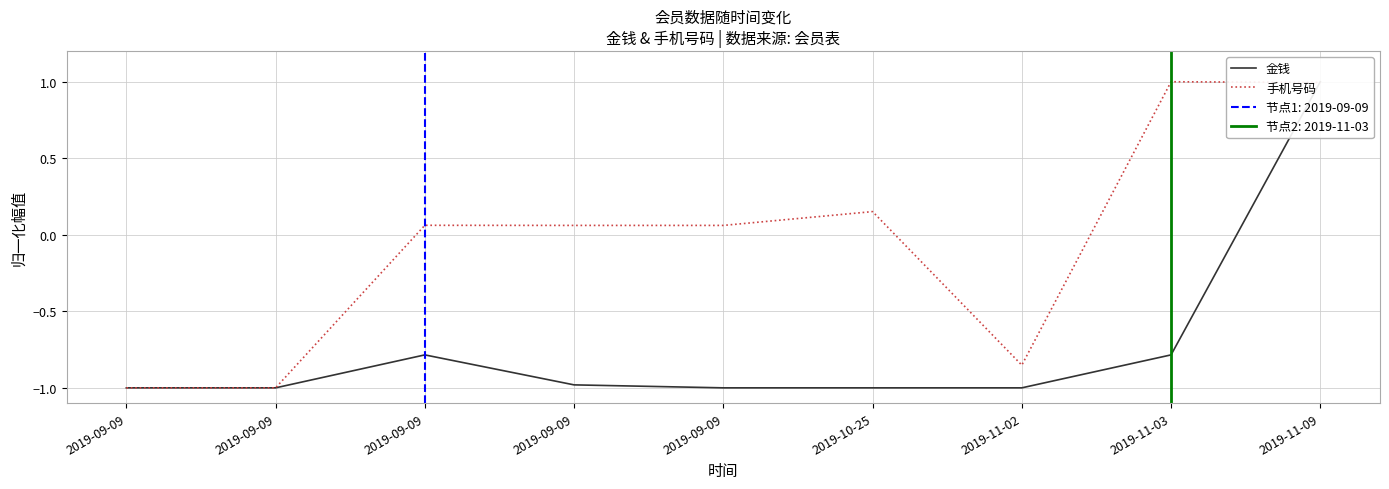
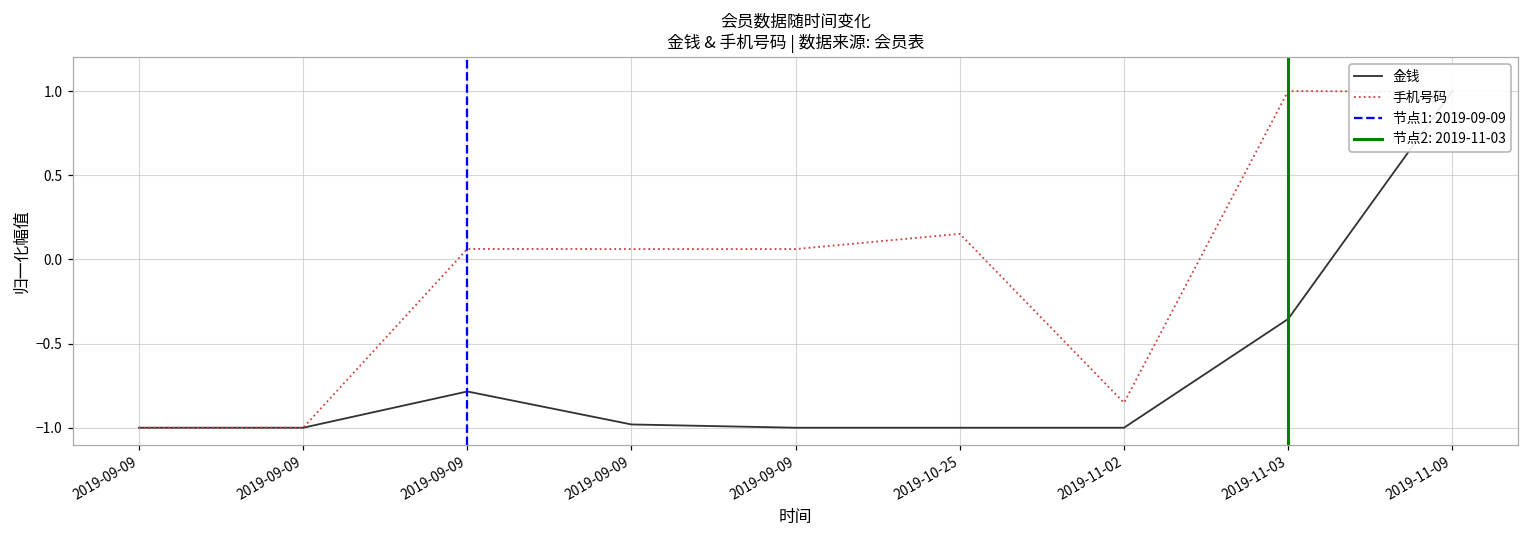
金钱, 2019-11-03: -0.78 -> -0.35
